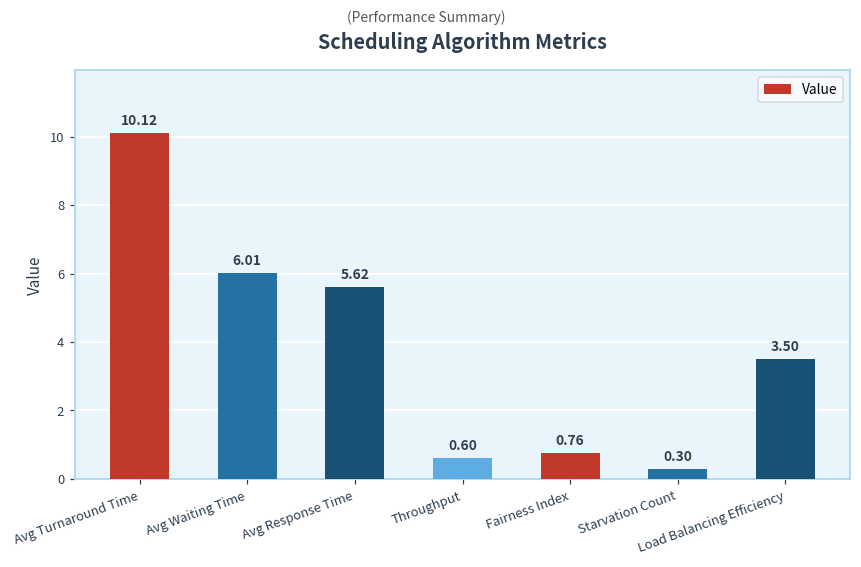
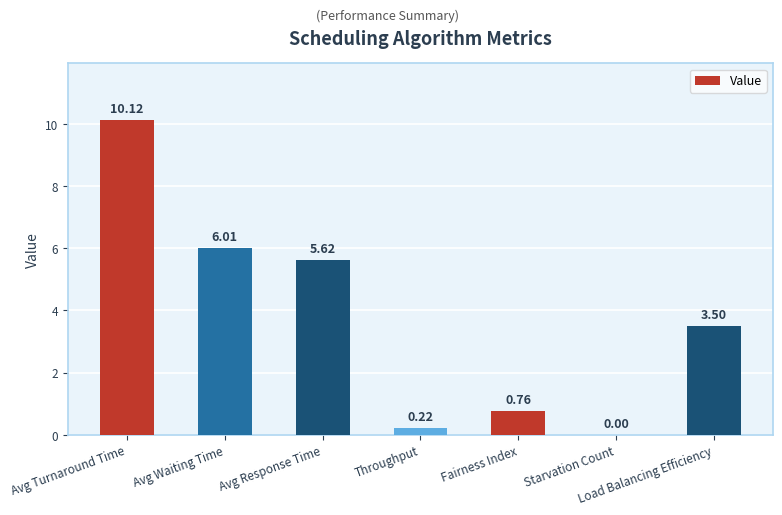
Throughput: 0.60 -> 0.22
Starvation Count: 0.30 -> 0.00
